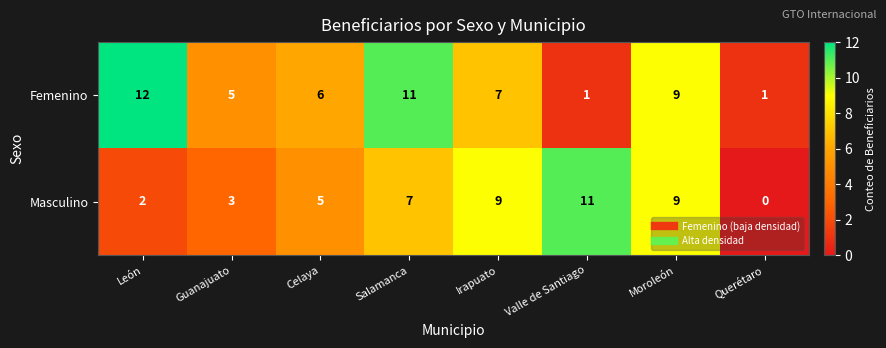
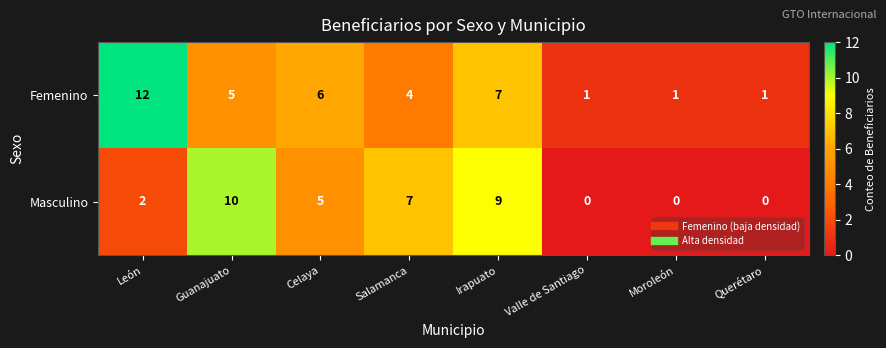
Femenino, Salamanca: 11 -> 4
Femenino, Moroleón: 9 -> 1
Masculino, Guanajuato: 3 -> 10
Masculino, Valle de Santiago: 11 -> 0
Masculino, Moroleón: 9 -> 0
